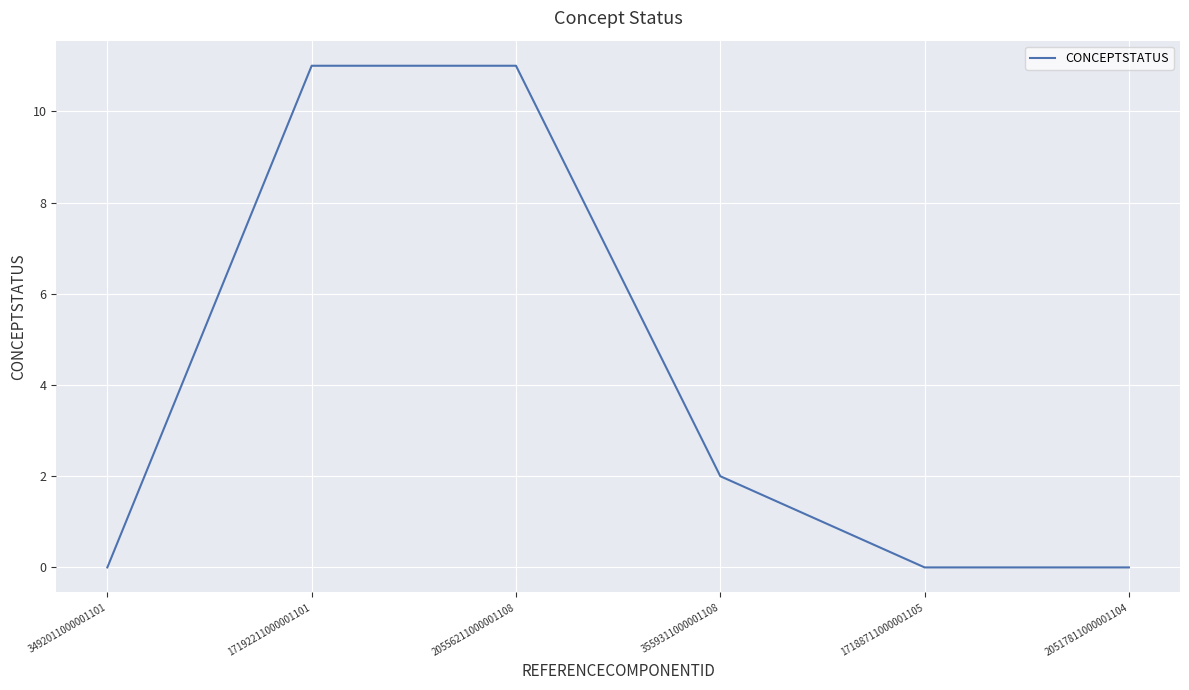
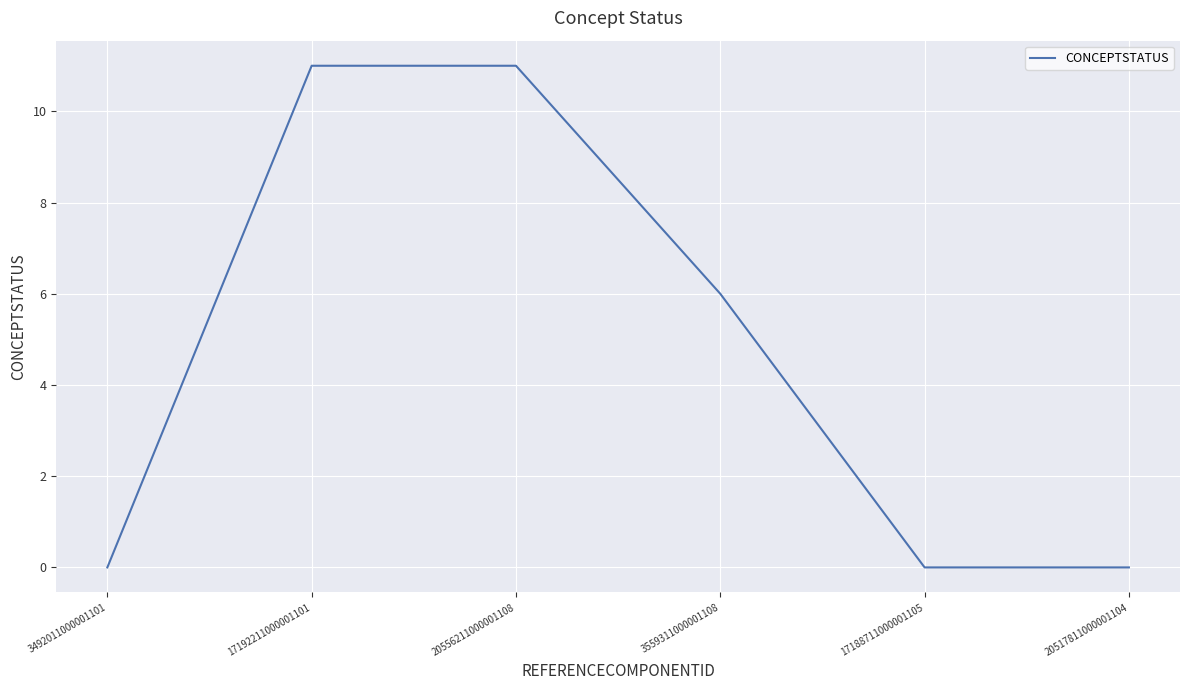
3559311000001108: 2 -> 6
